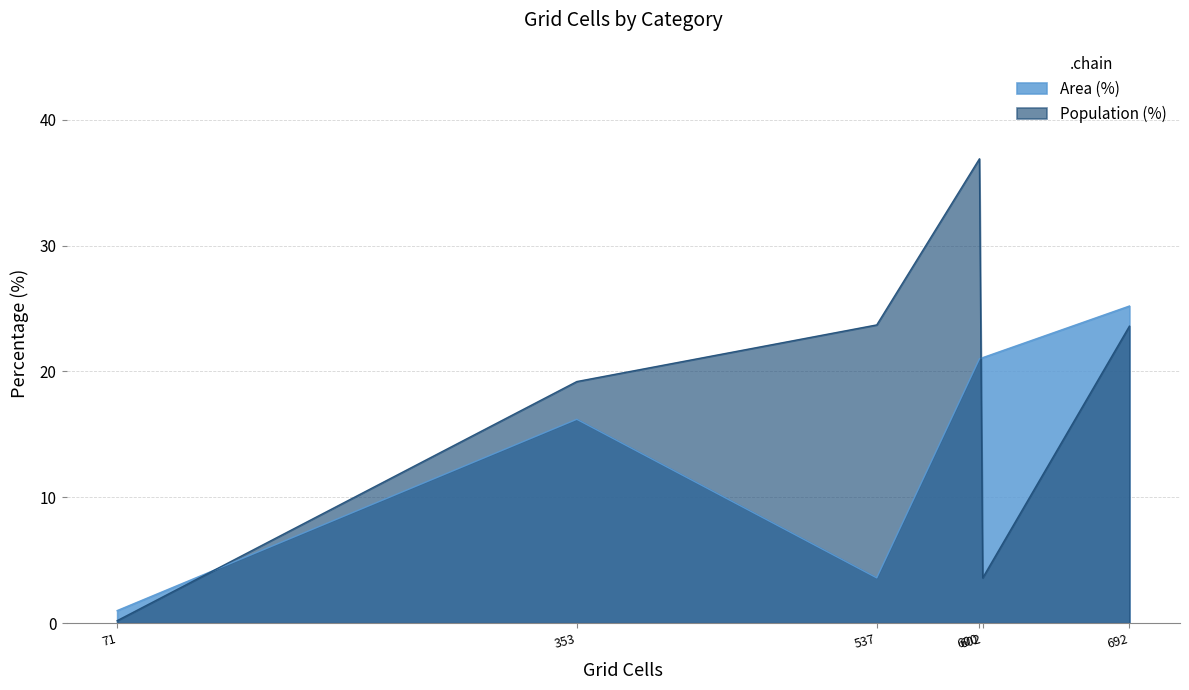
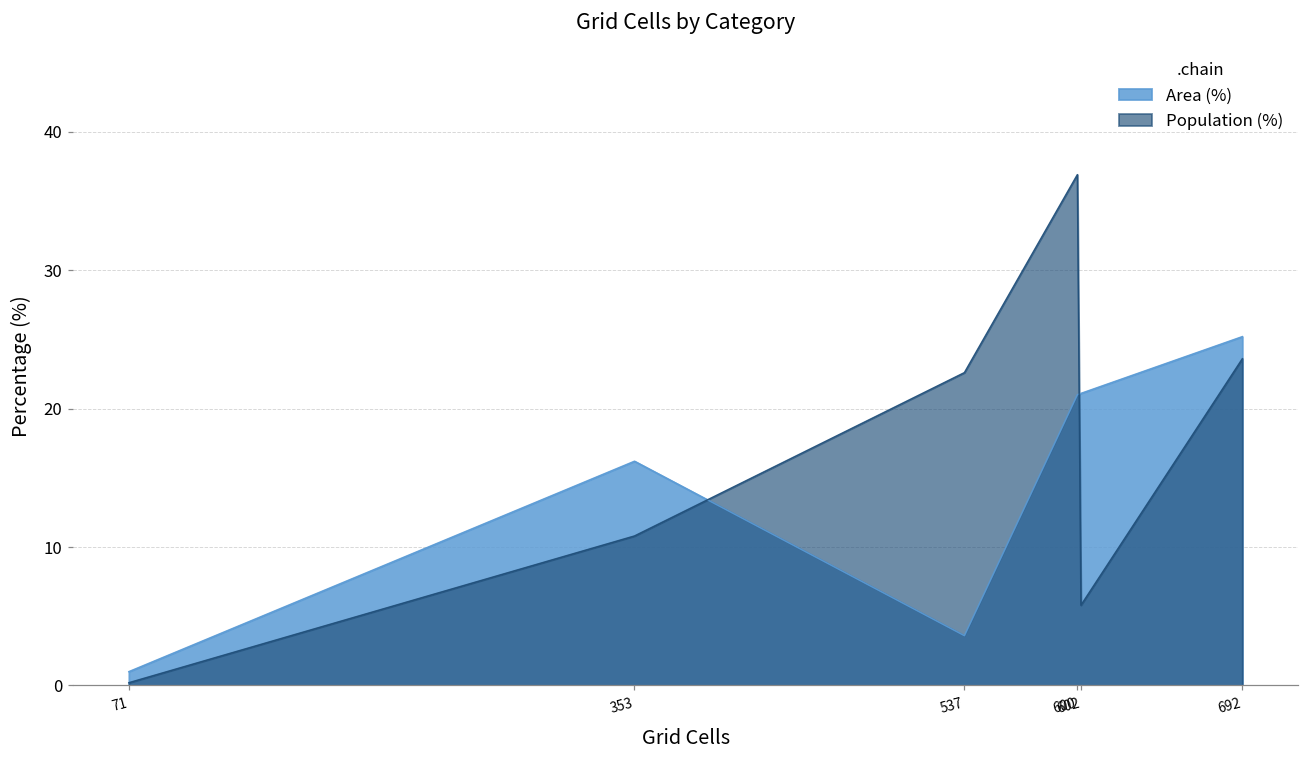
Population (%), 353: 19.2 -> 10.8
Population (%), 537: 23.7 -> 22.6
Population (%), 602: 3.6 -> 5.8
